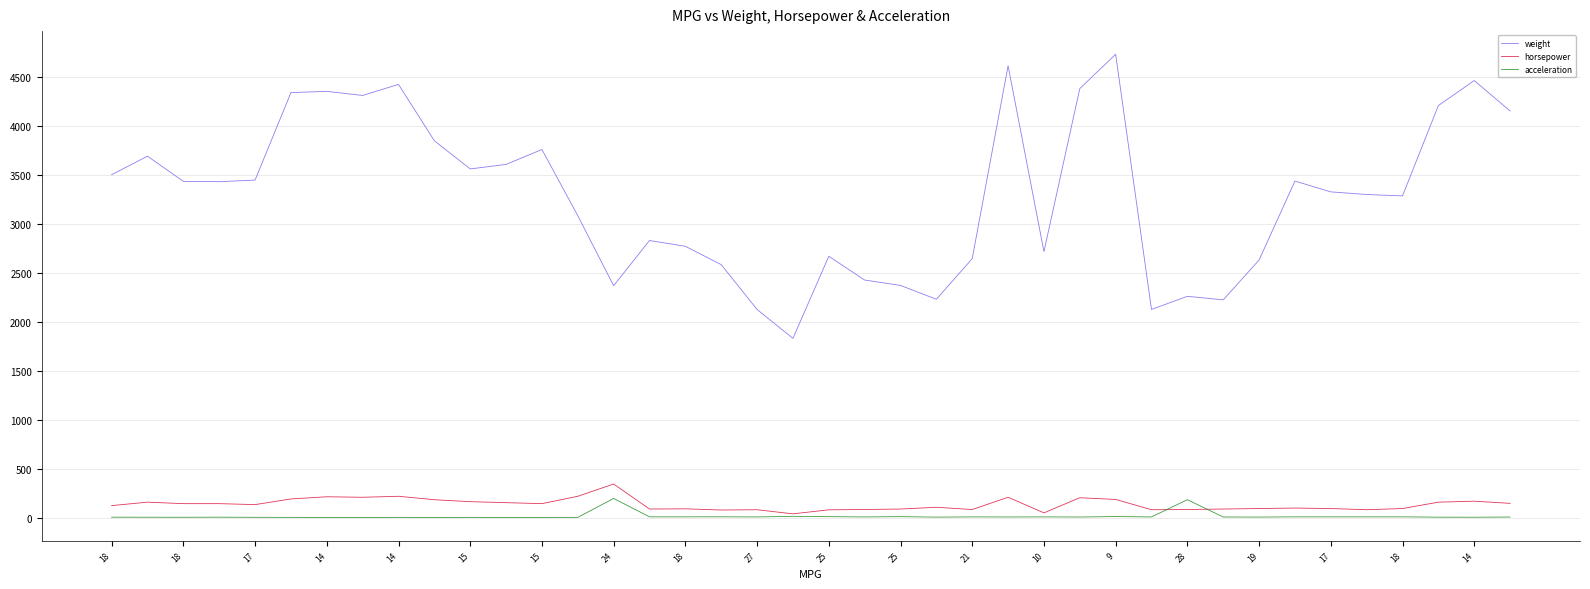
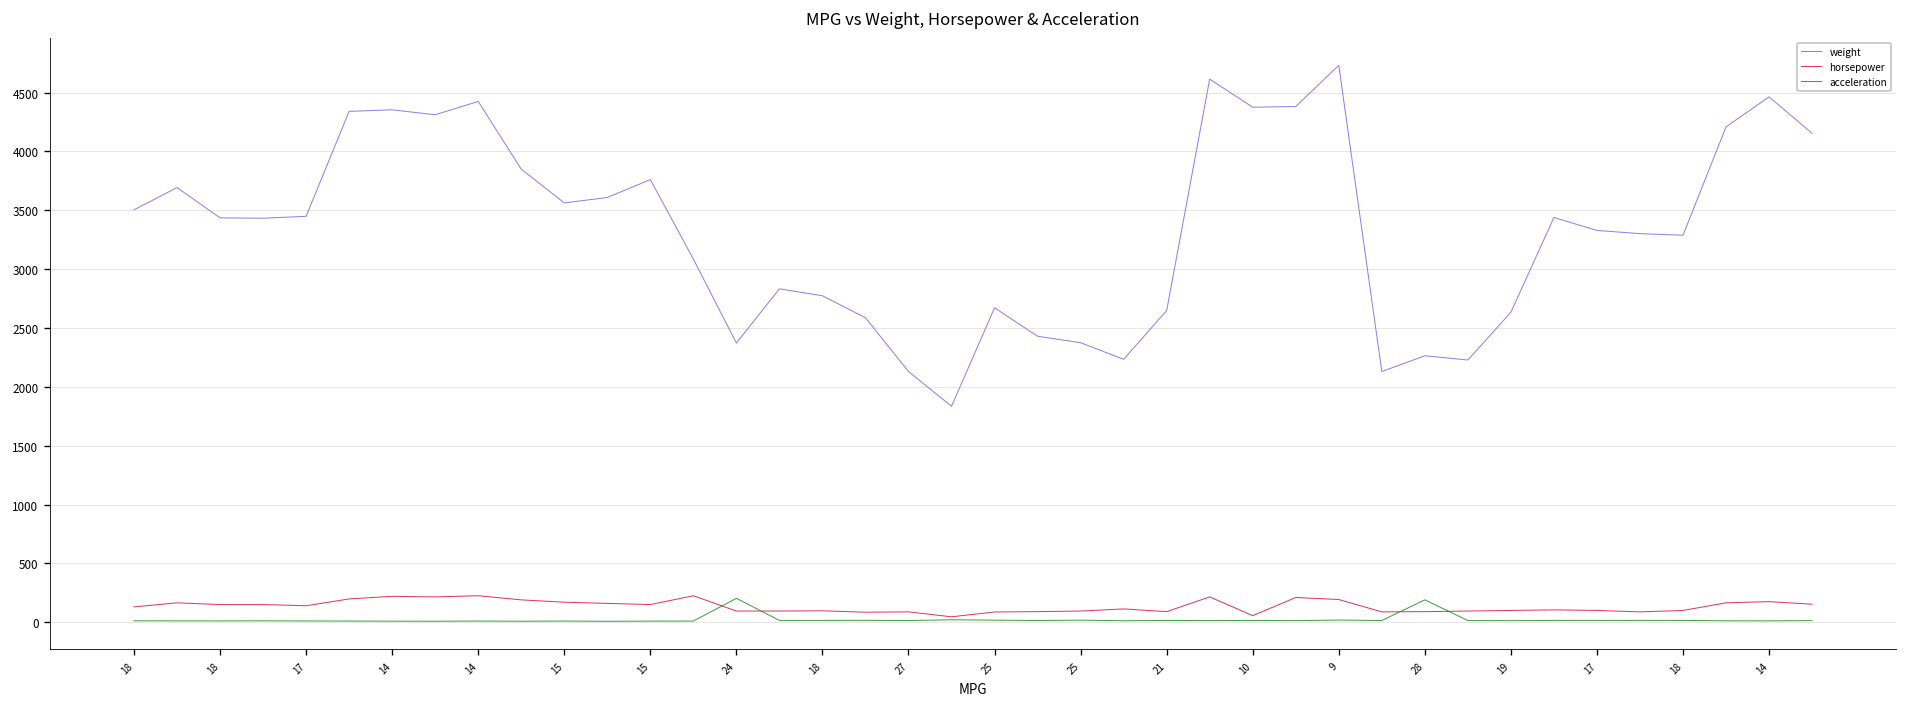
horsepower, 24: 400 -> 100
weight, 10: 2700 -> 4400
